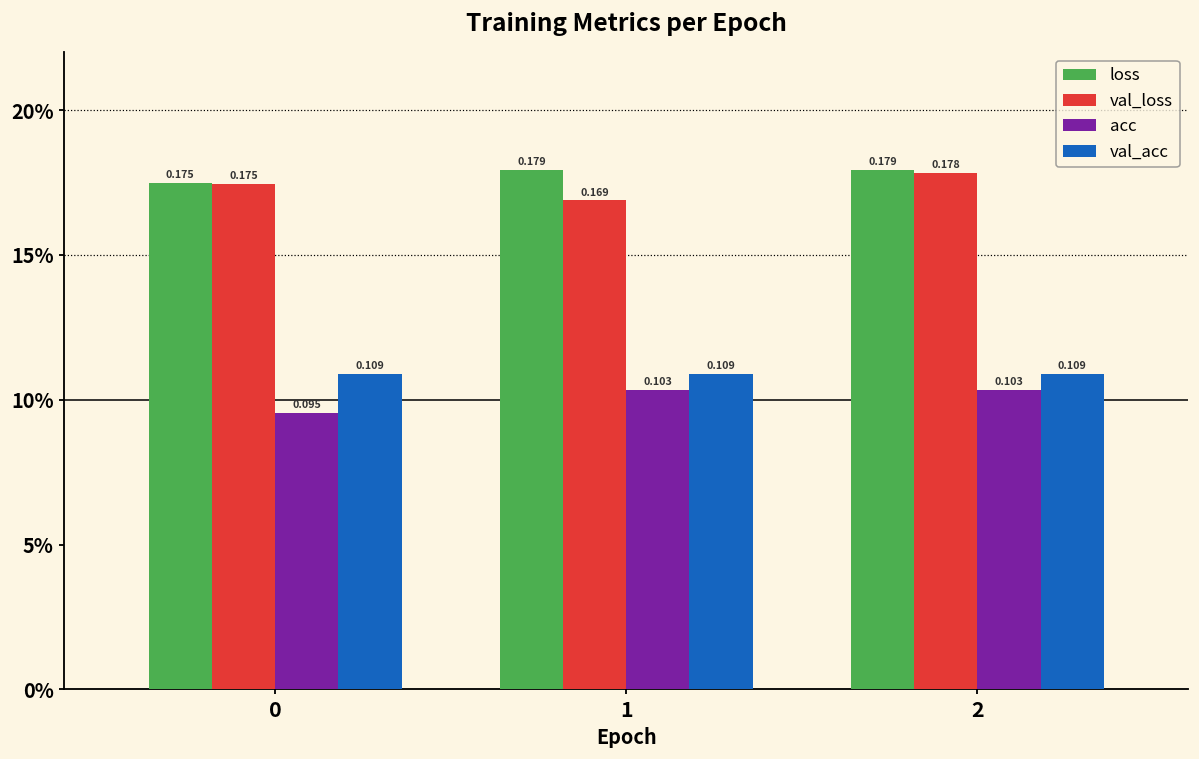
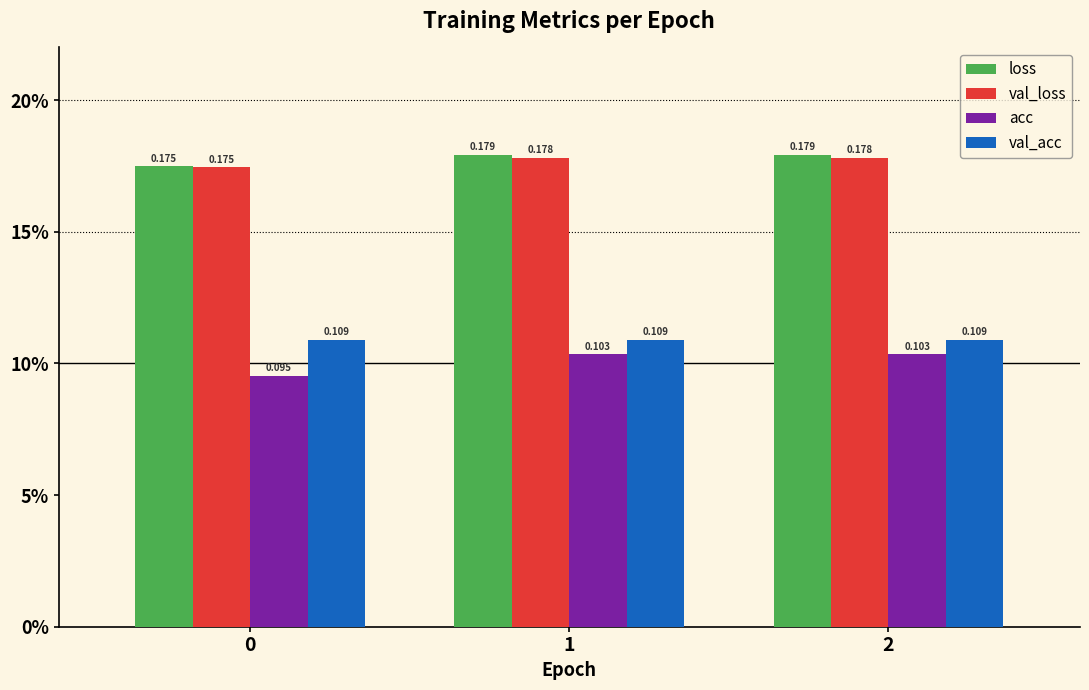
val_loss, 1: 0.169 -> 0.178
